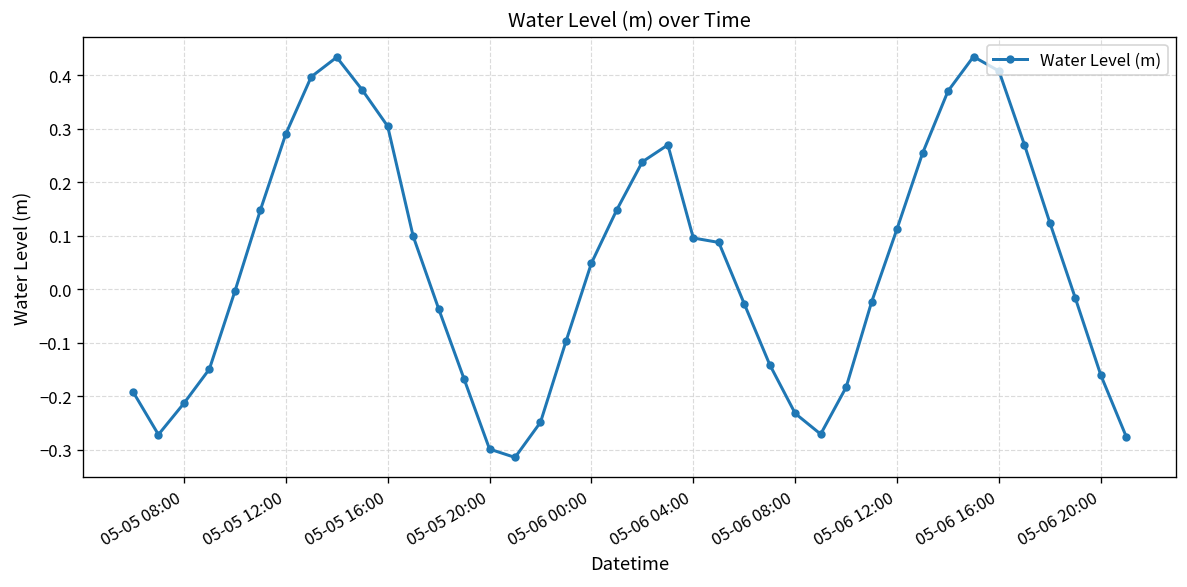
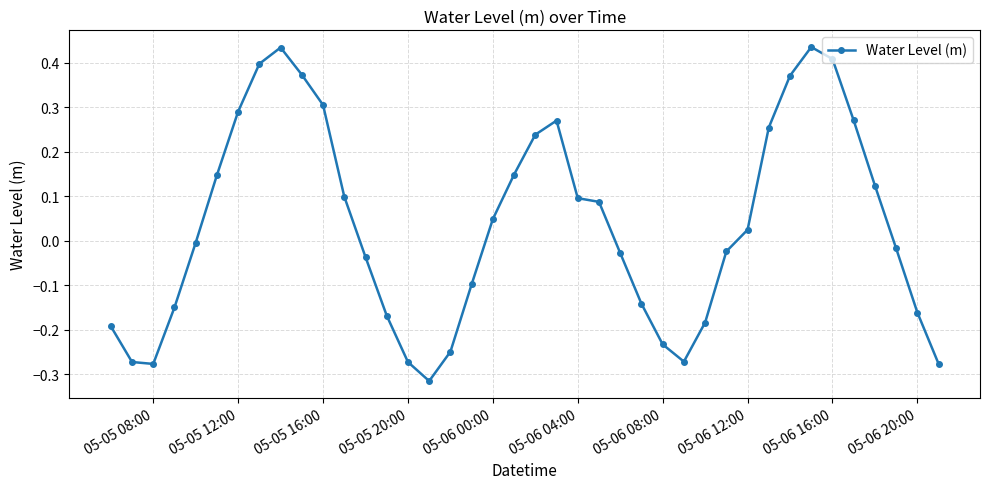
05-05 08:00: -0.21 -> -0.28
05-05 20:00: -0.30 -> -0.27
05-06 12:00: 0.11 -> 0.02
